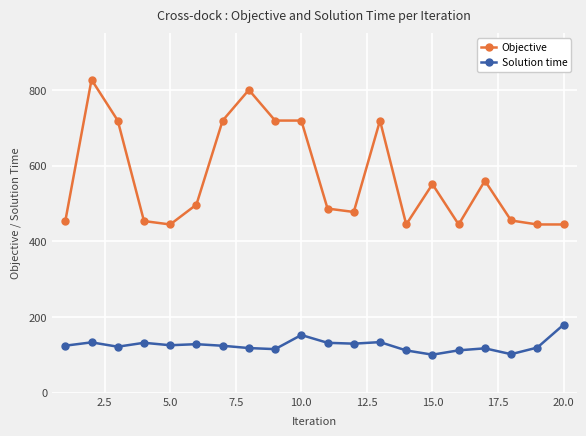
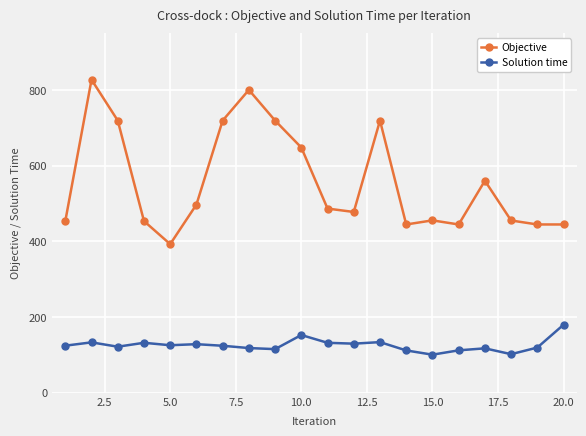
Objective, 5.0: 440 -> 390
Objective, 10.0: 720 -> 650
Objective, 15.0: 550 -> 460
